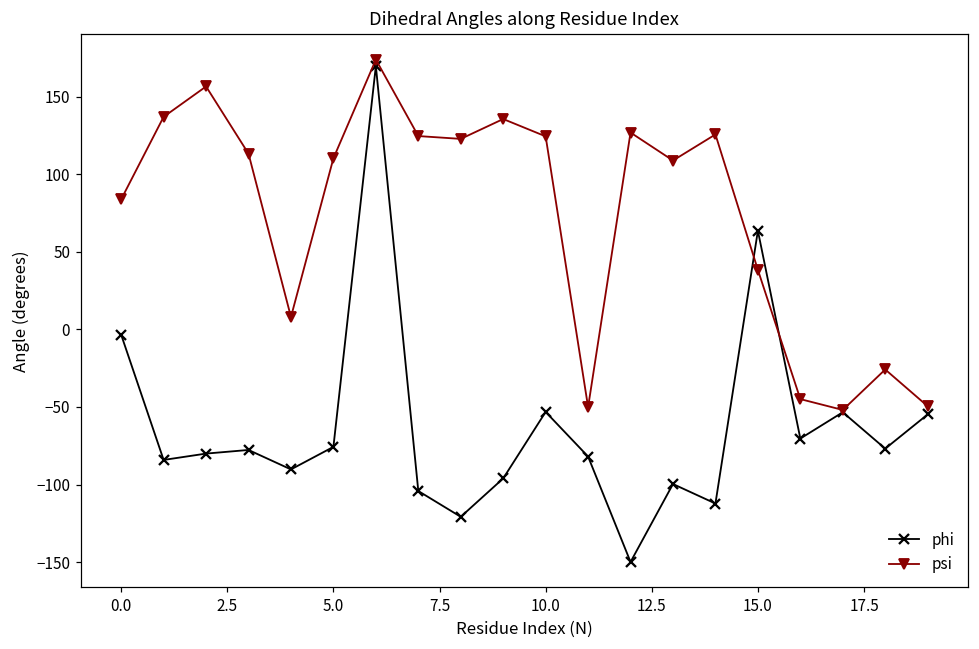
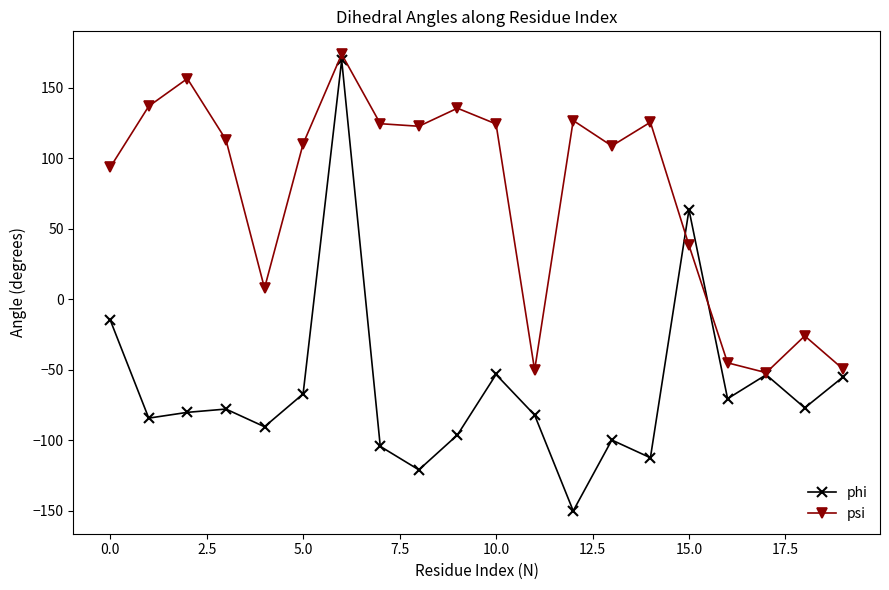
phi, 0.0: -4 -> -15
psi, 0.0: 84 -> 94
phi, 5.0: -76 -> -67
